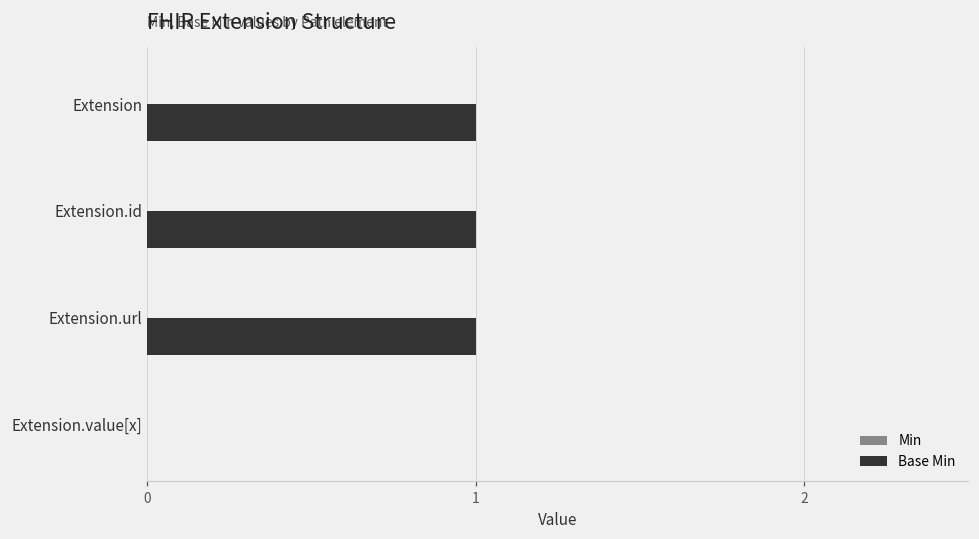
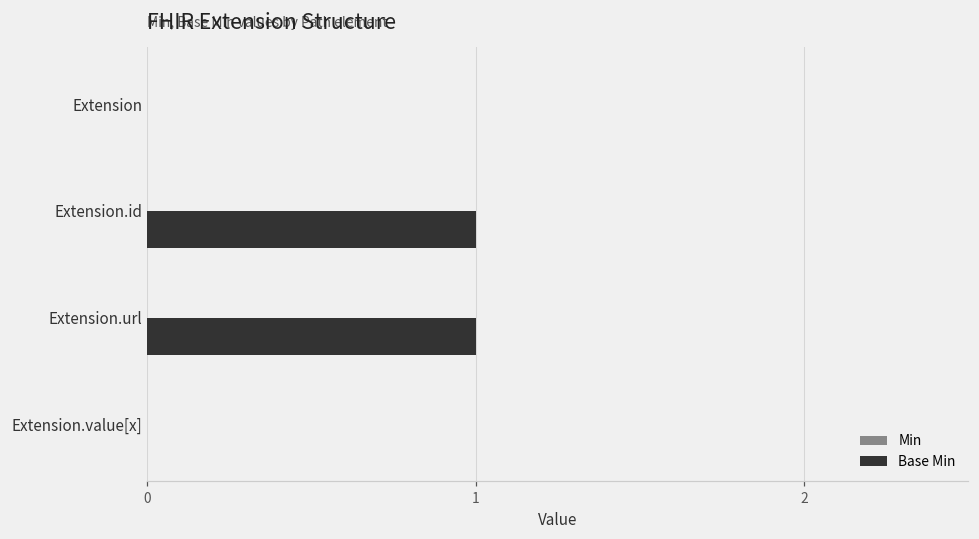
Base Min, Extension: 1 -> 0
